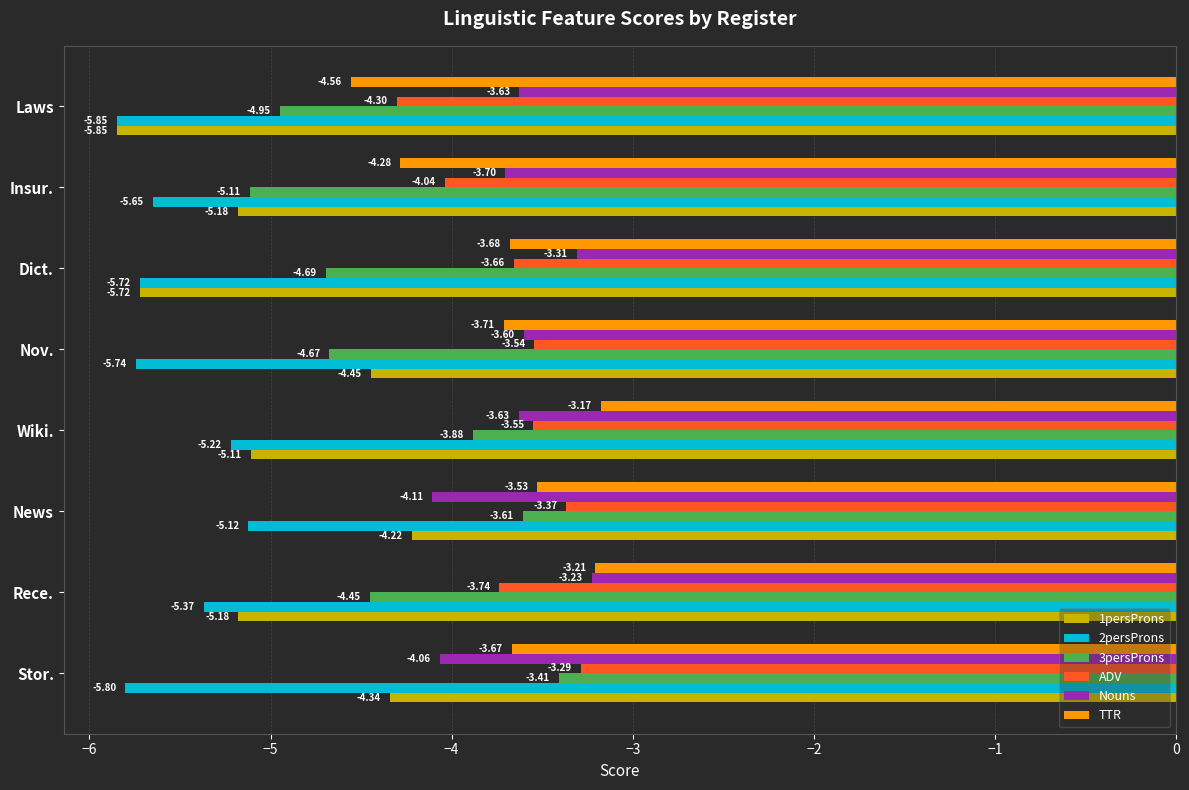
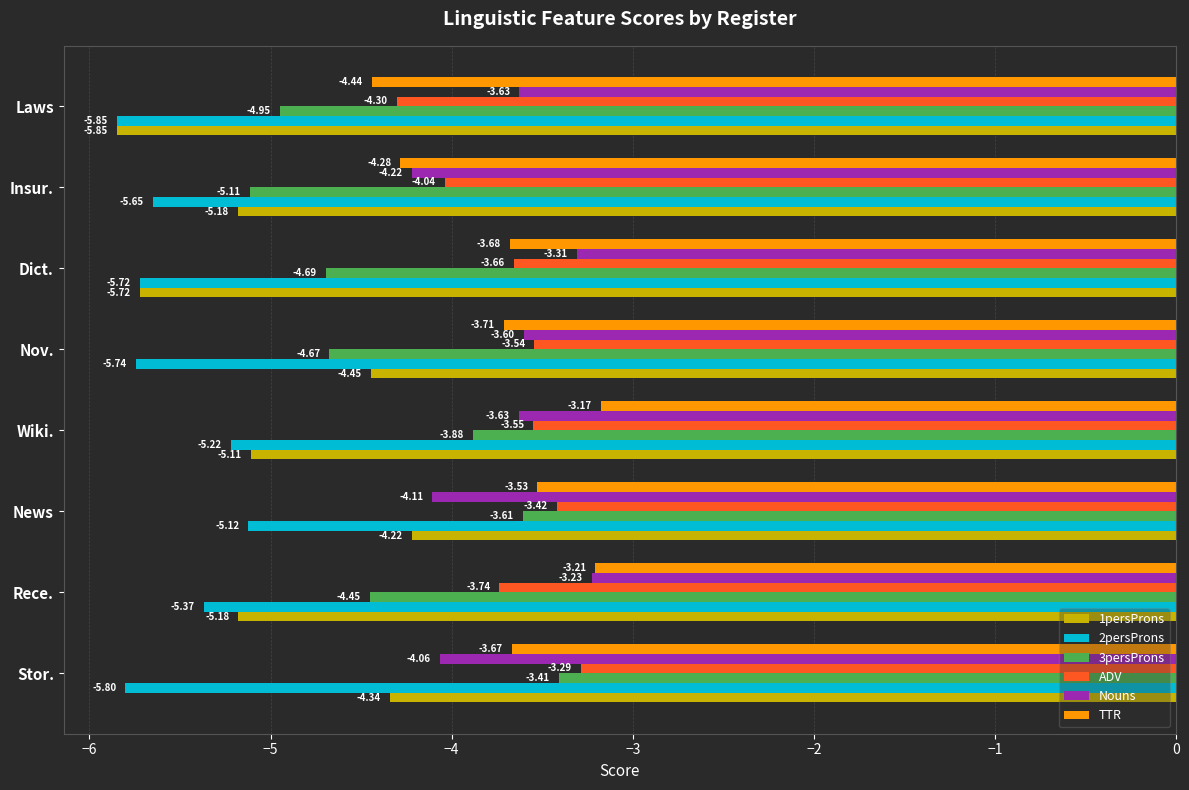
TTR, Laws: -4.56 -> -4.44
Nouns, Insur.: -3.70 -> -4.22
ADV, News: -3.37 -> -3.42
